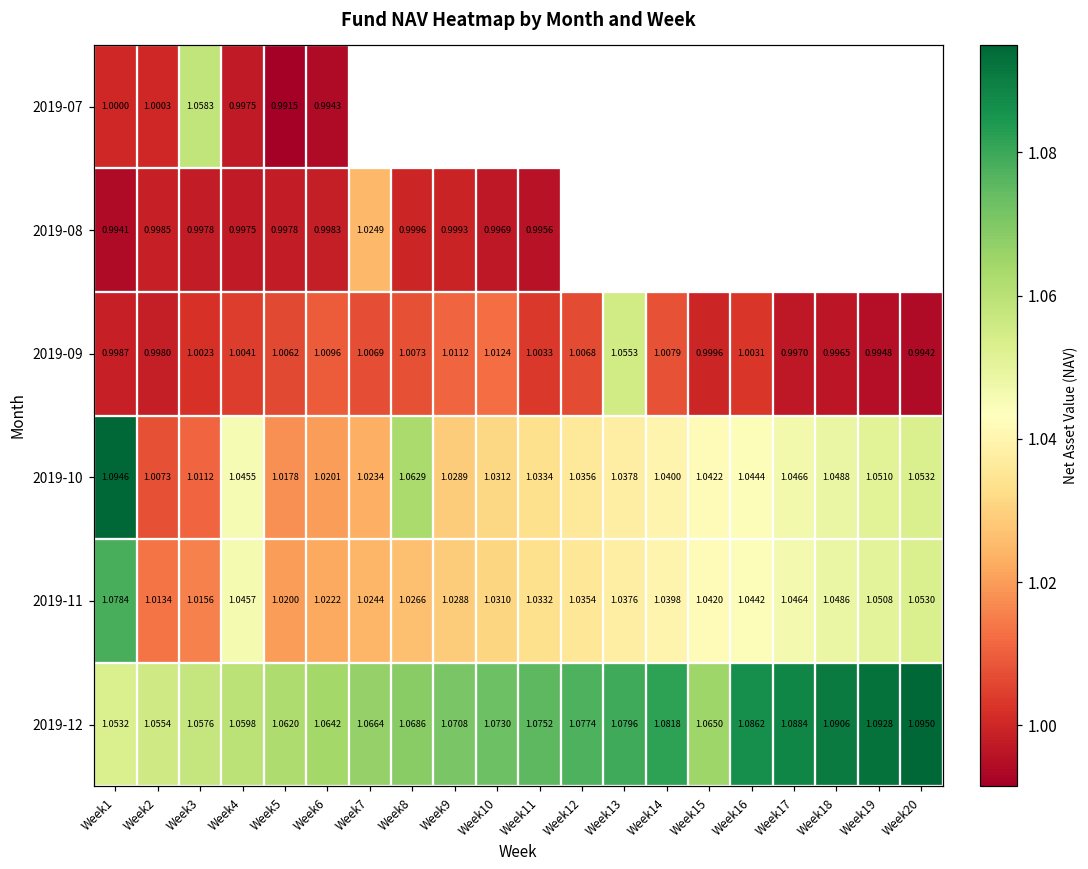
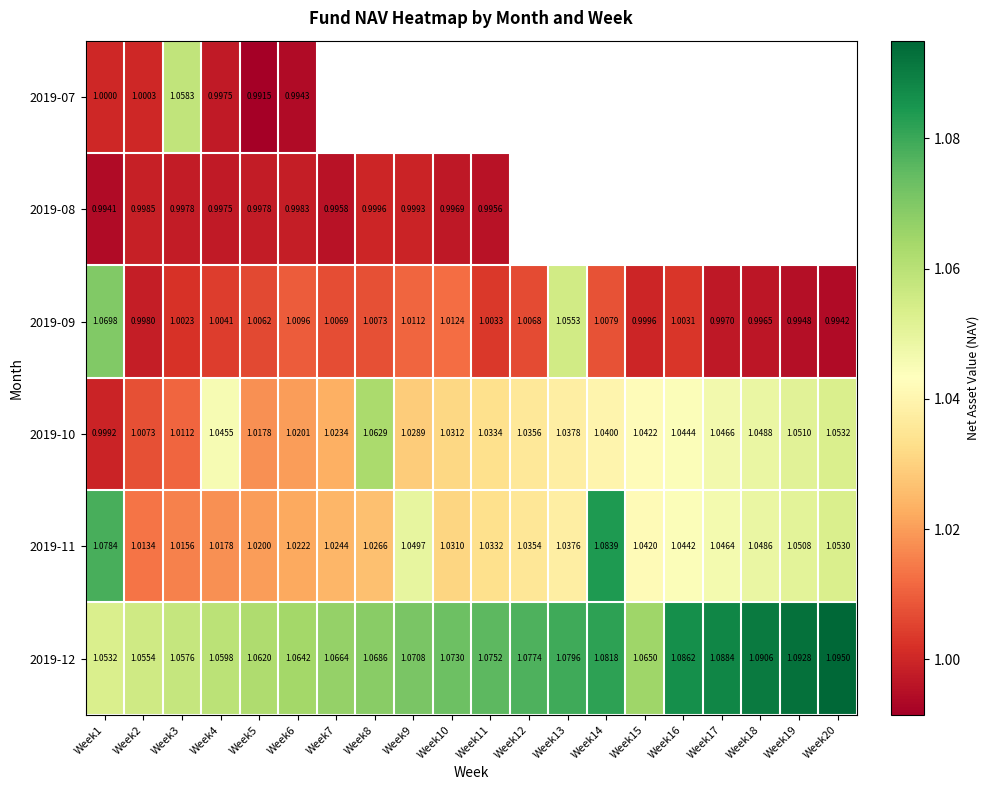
2019-08, Week7: 1.0249 -> 0.9958
2019-09, Week1: 0.9987 -> 1.0698
2019-10, Week1: 1.0946 -> 0.9992
2019-11, Week4: 1.0457 -> 1.0178
2019-11, Week9: 1.0288 -> 1.0497
2019-11, Week14: 1.0398 -> 1.0839
